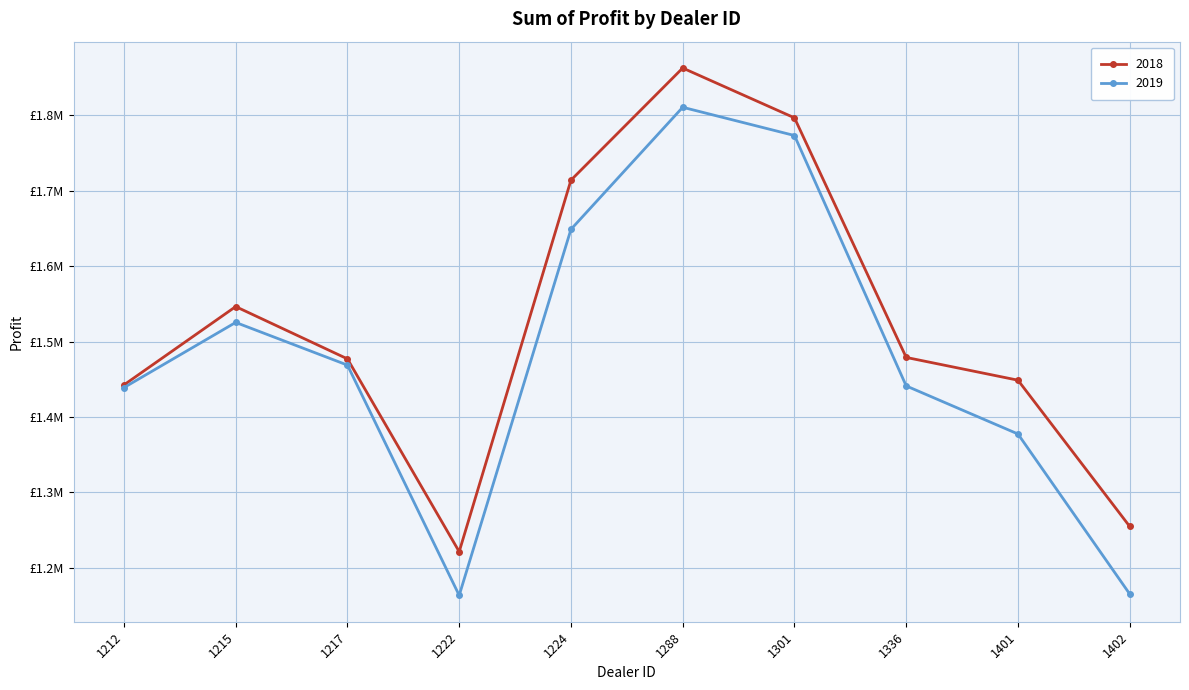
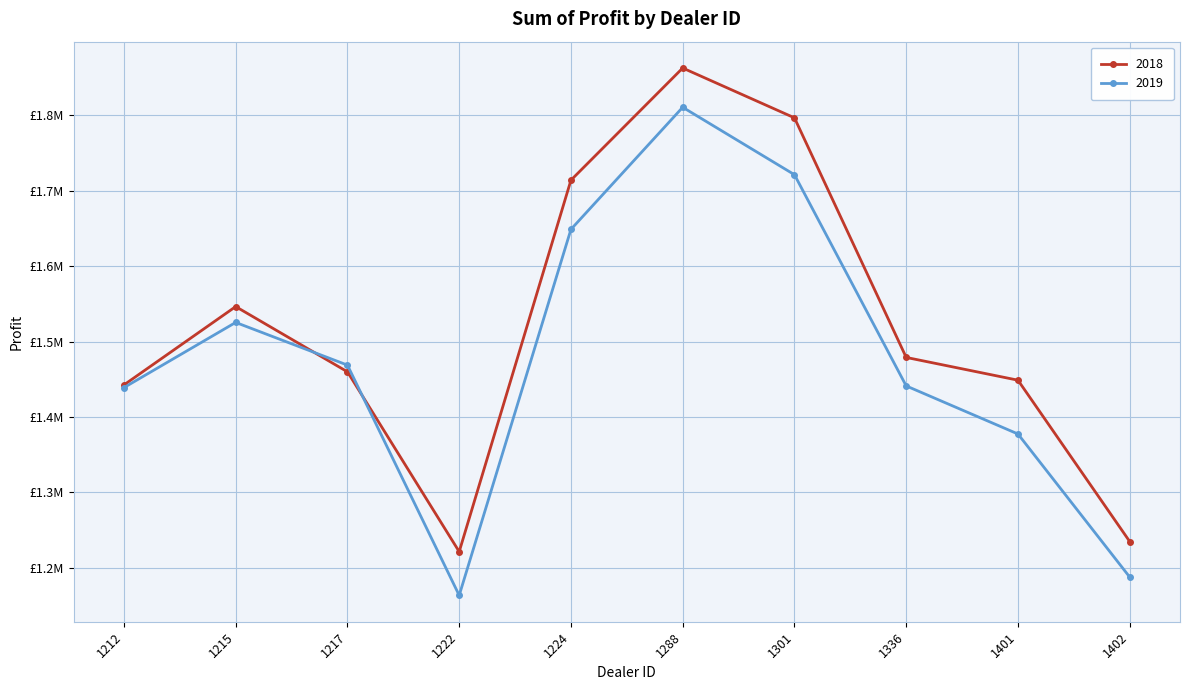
2018, 1217: £1480000 -> £1460000
2019, 1301: £1770000 -> £1720000
2018, 1402: £1250000 -> £1230000
2019, 1402: £1170000 -> £1190000
